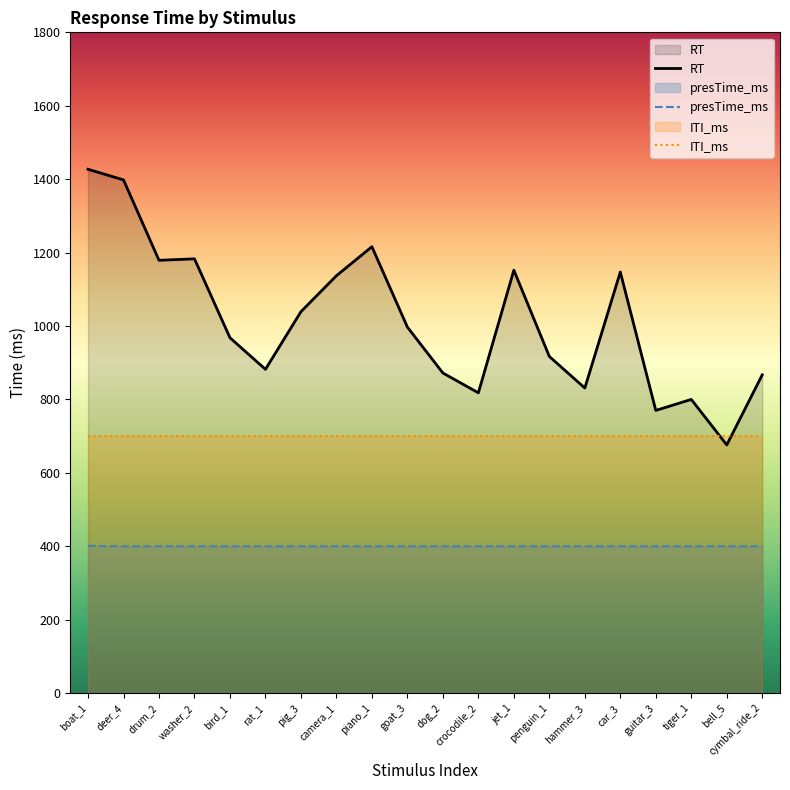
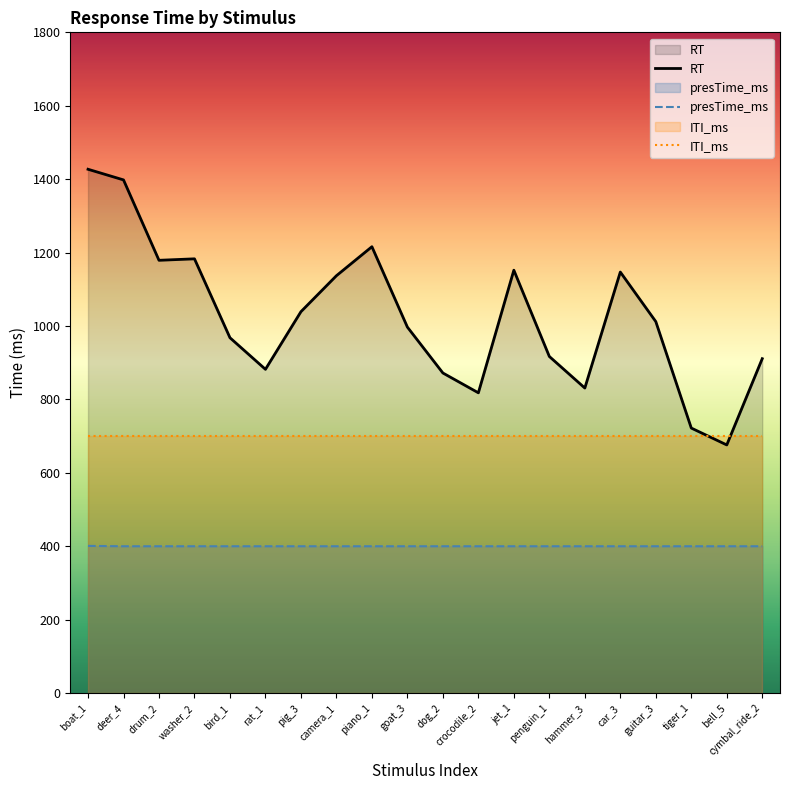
RT, guitar_3: 770 -> 1010
RT, tiger_1: 800 -> 720
RT, cymbal_ride_2: 870 -> 910
